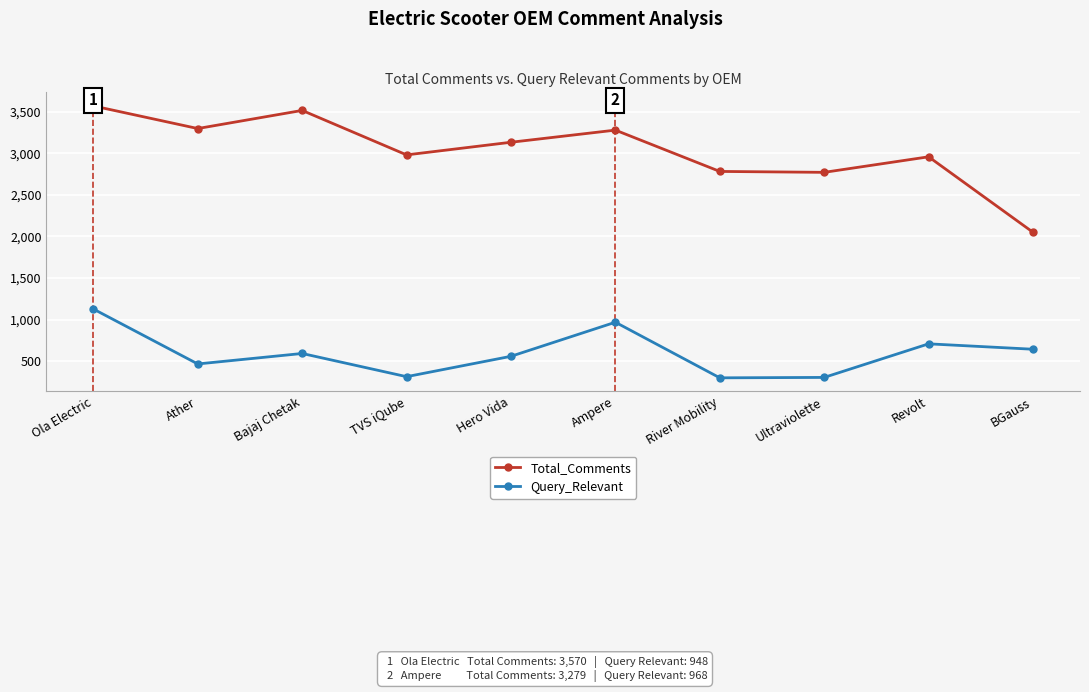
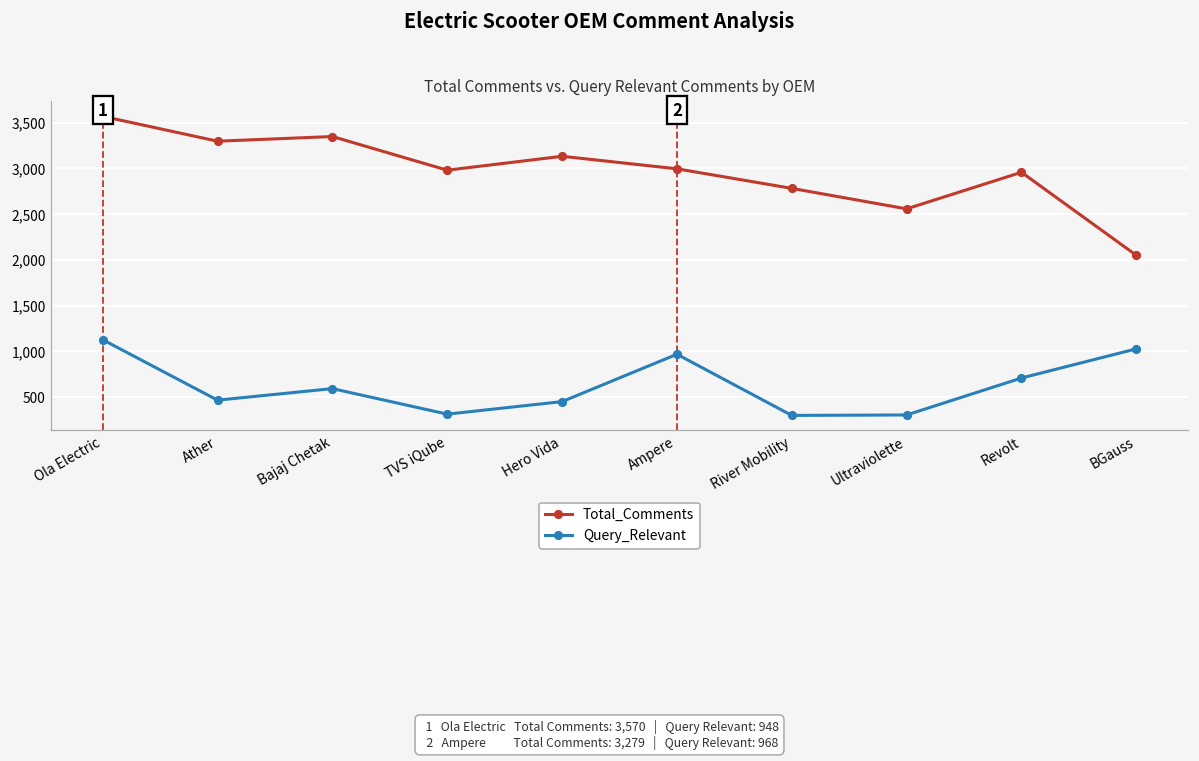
Total_Comments, Bajaj Chetak: 3,500 -> 3,300
Query_Relevant, Hero Vida: 600 -> 500
Total_Comments, Ampere: 3,300 -> 3,000
Total_Comments, Ultraviolette: 2,800 -> 2,600
Query_Relevant, BGauss: 600 -> 1,000
